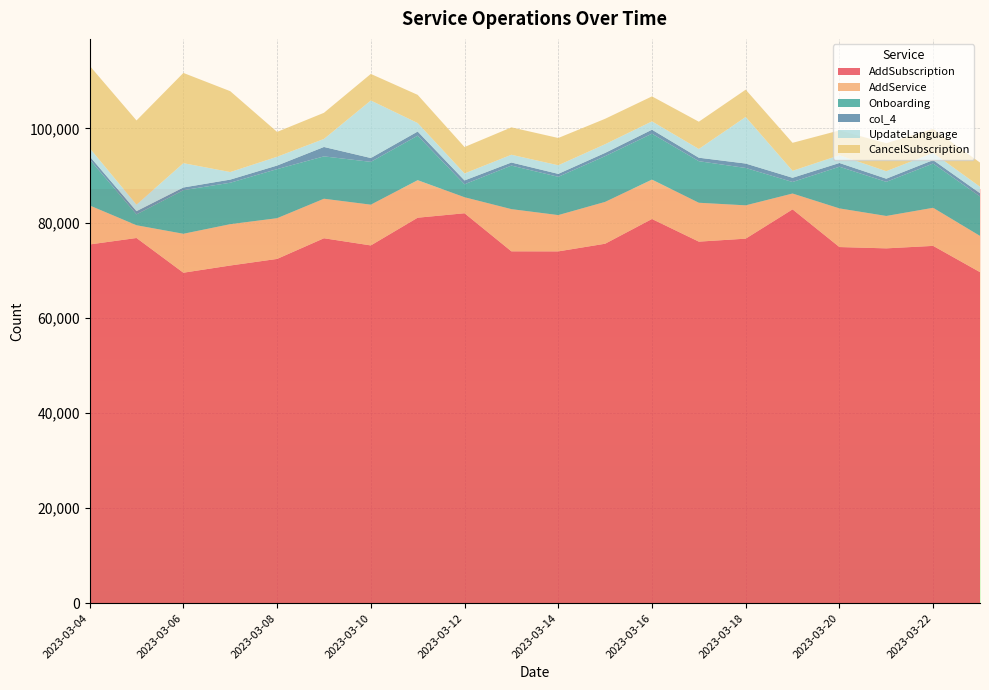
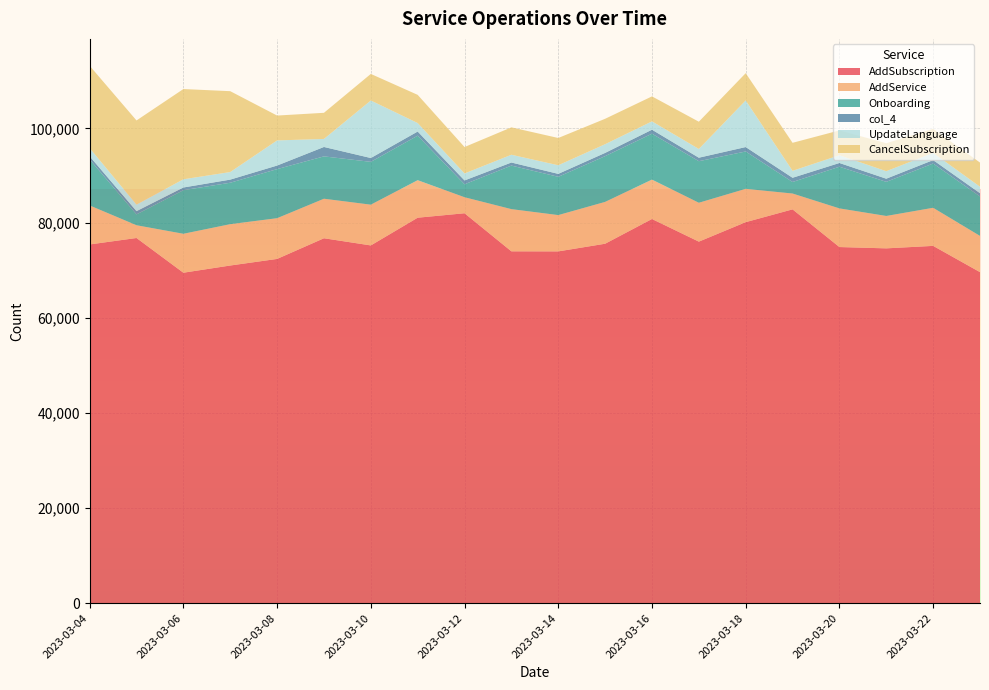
UpdateLanguage, 2023-03-06: 5,000 -> 2,000
UpdateLanguage, 2023-03-08: 2,000 -> 5,000
AddSubscription, 2023-03-18: 77,000 -> 80,000
